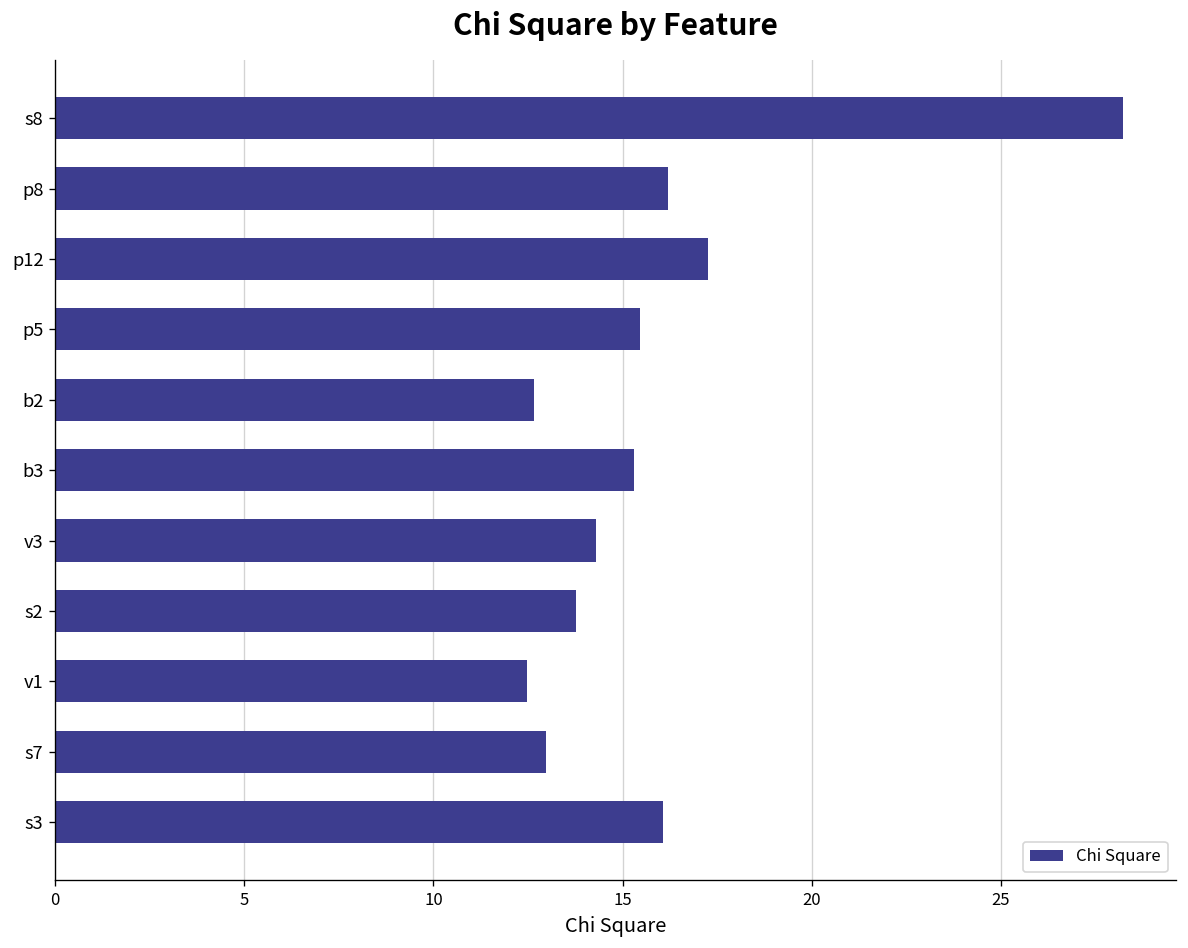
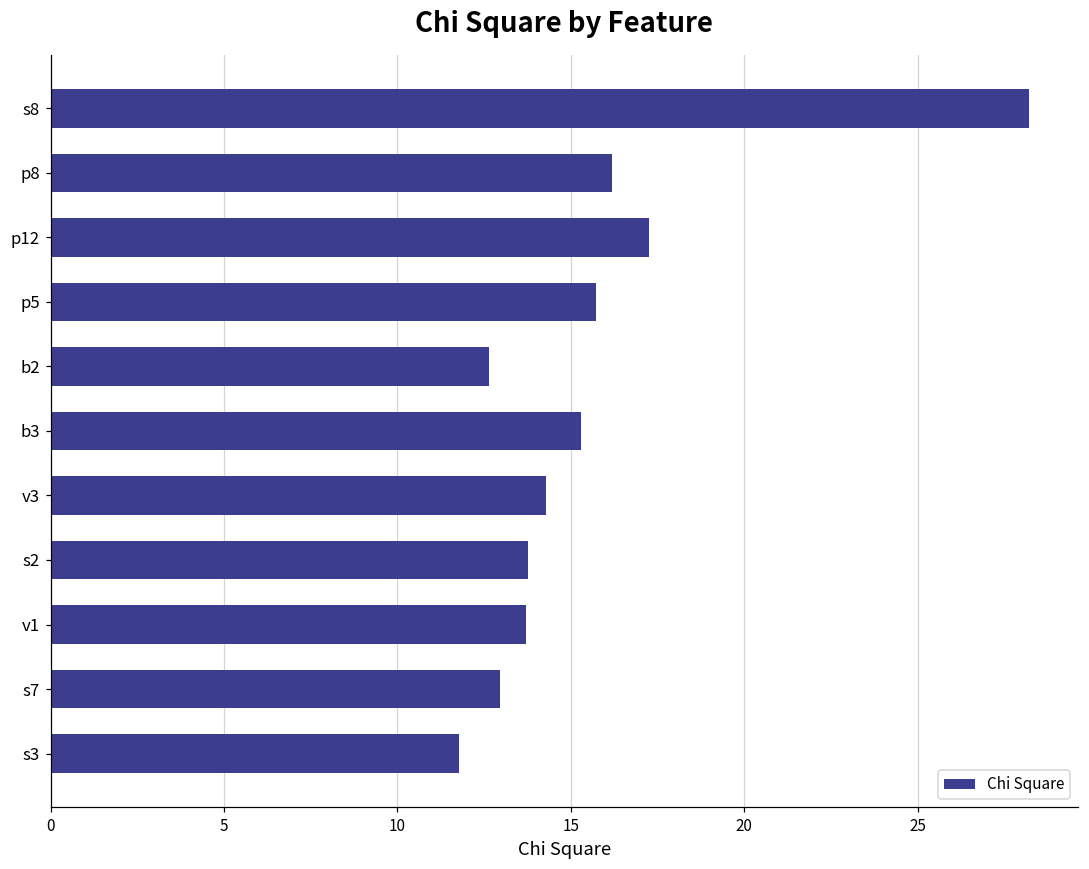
p5: 15.5 -> 15.7
v1: 12.5 -> 13.7
s3: 16.1 -> 11.8
